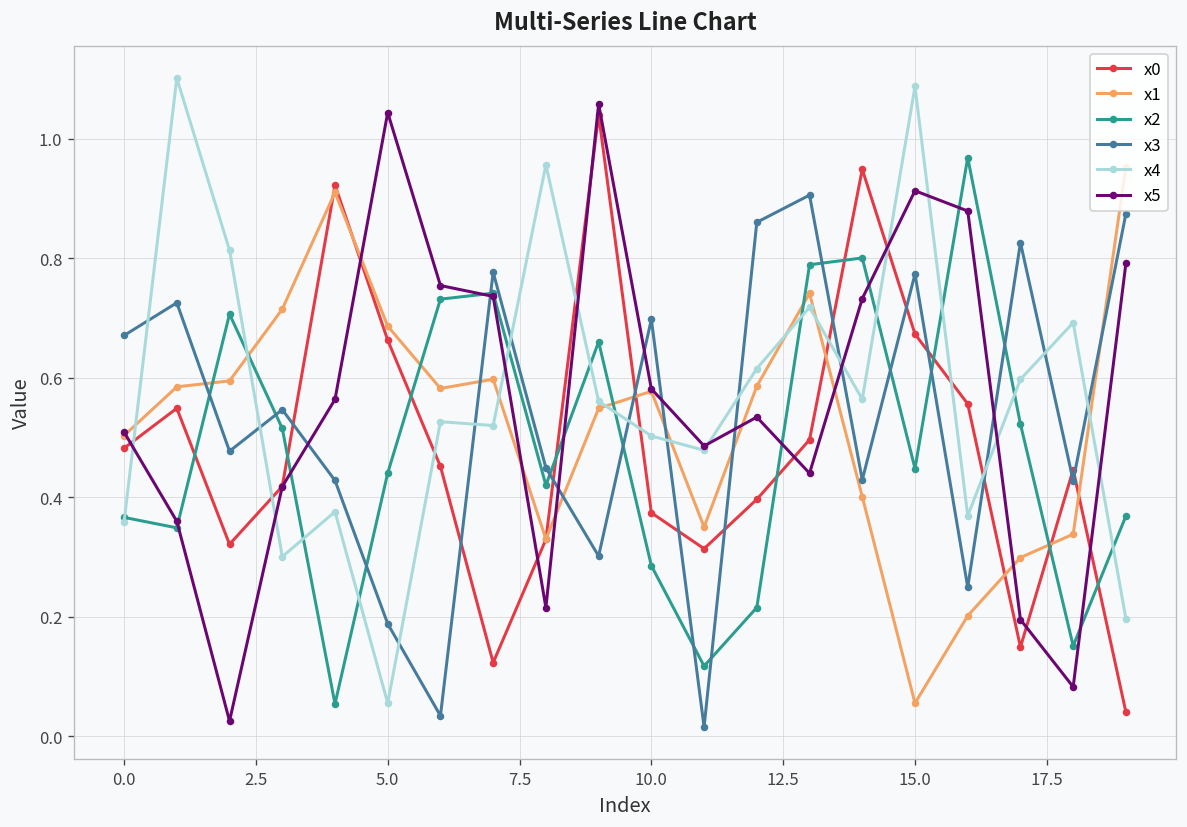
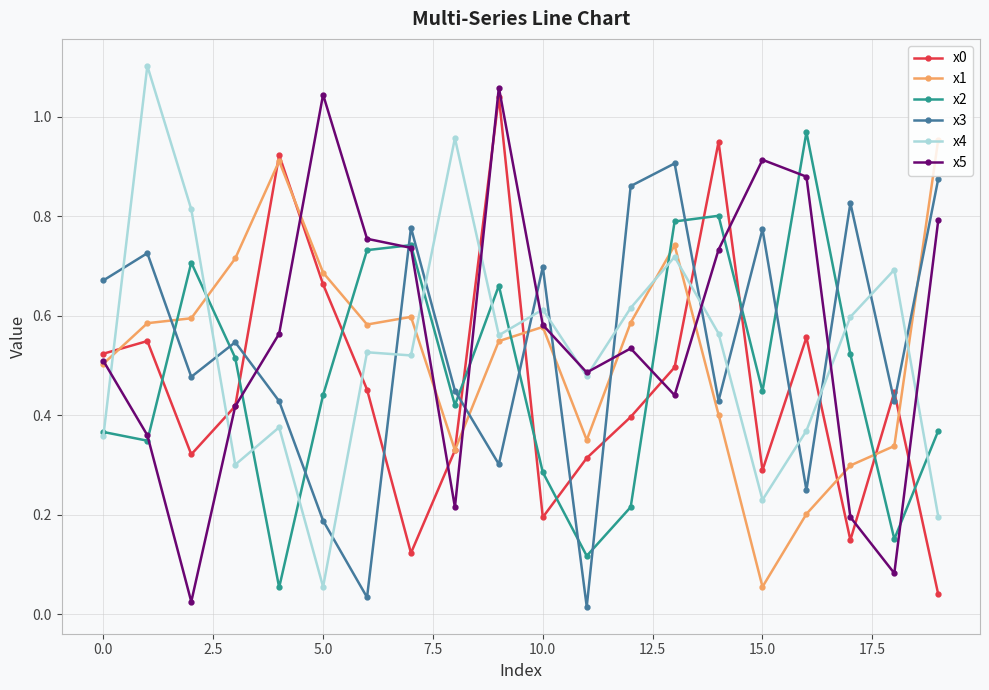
x0, 0.0: 0.48 -> 0.52
x0, 10.0: 0.37 -> 0.19
x4, 10.0: 0.50 -> 0.61
x0, 15.0: 0.67 -> 0.29
x4, 15.0: 1.09 -> 0.23
